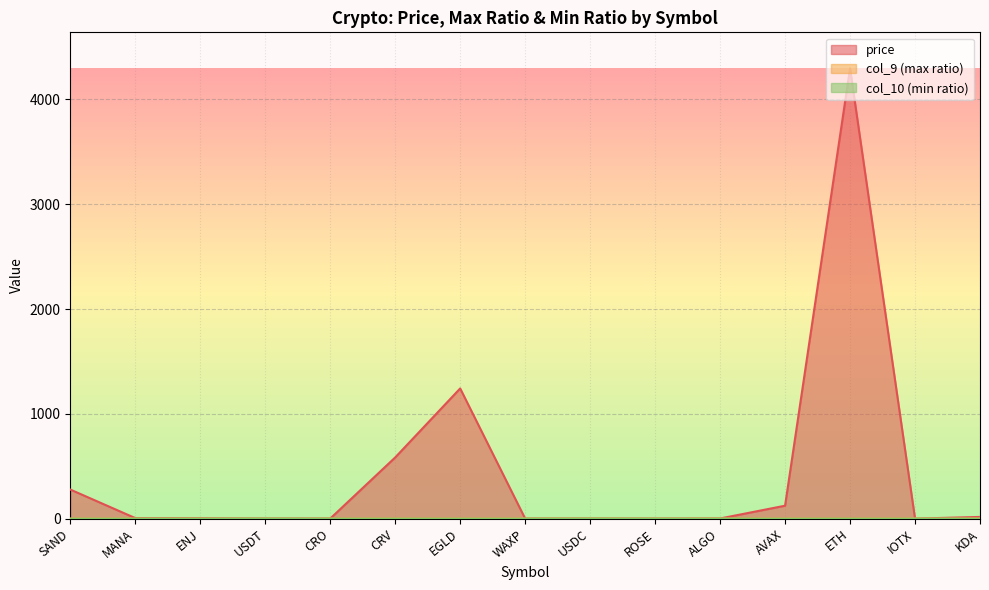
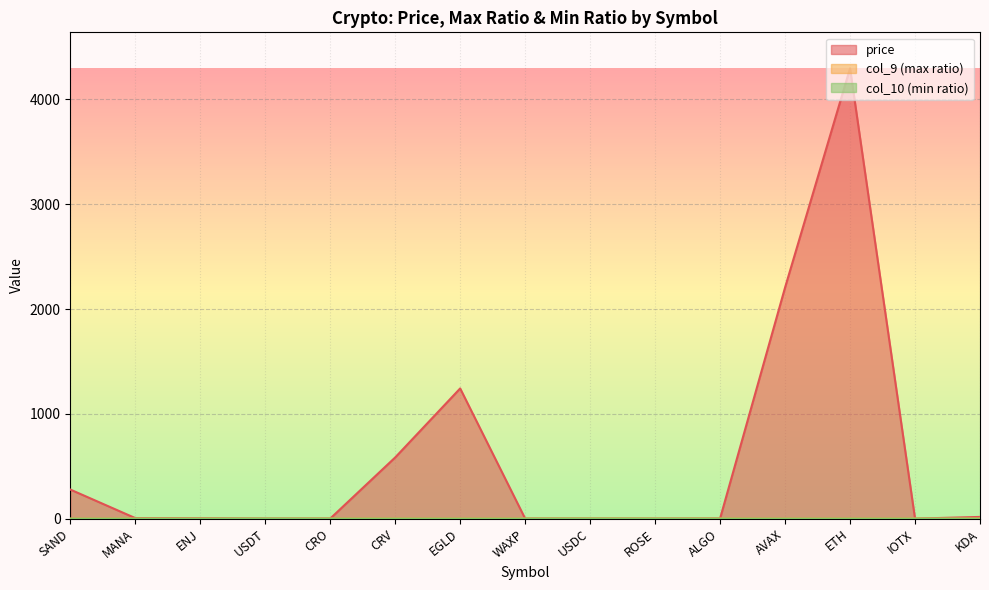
price, AVAX: 120 -> 2200
